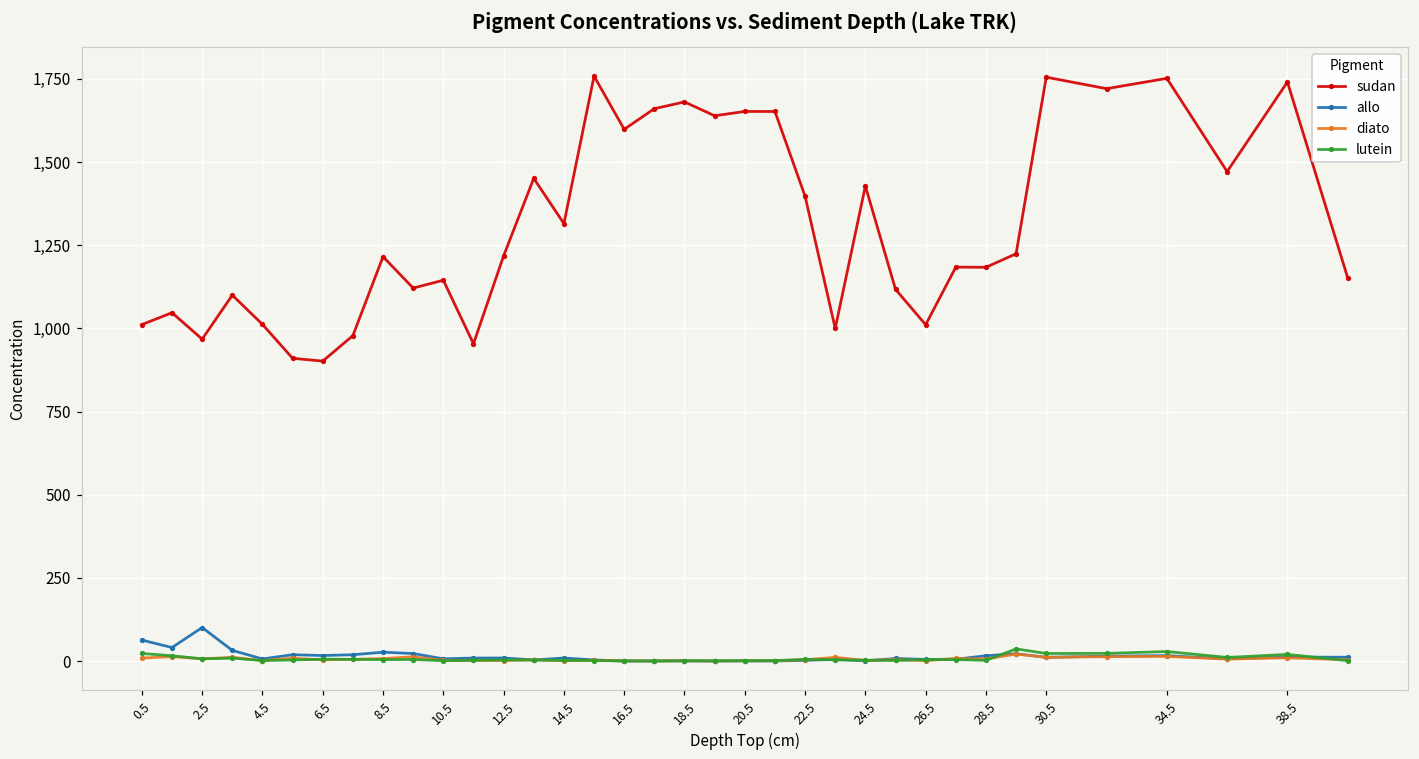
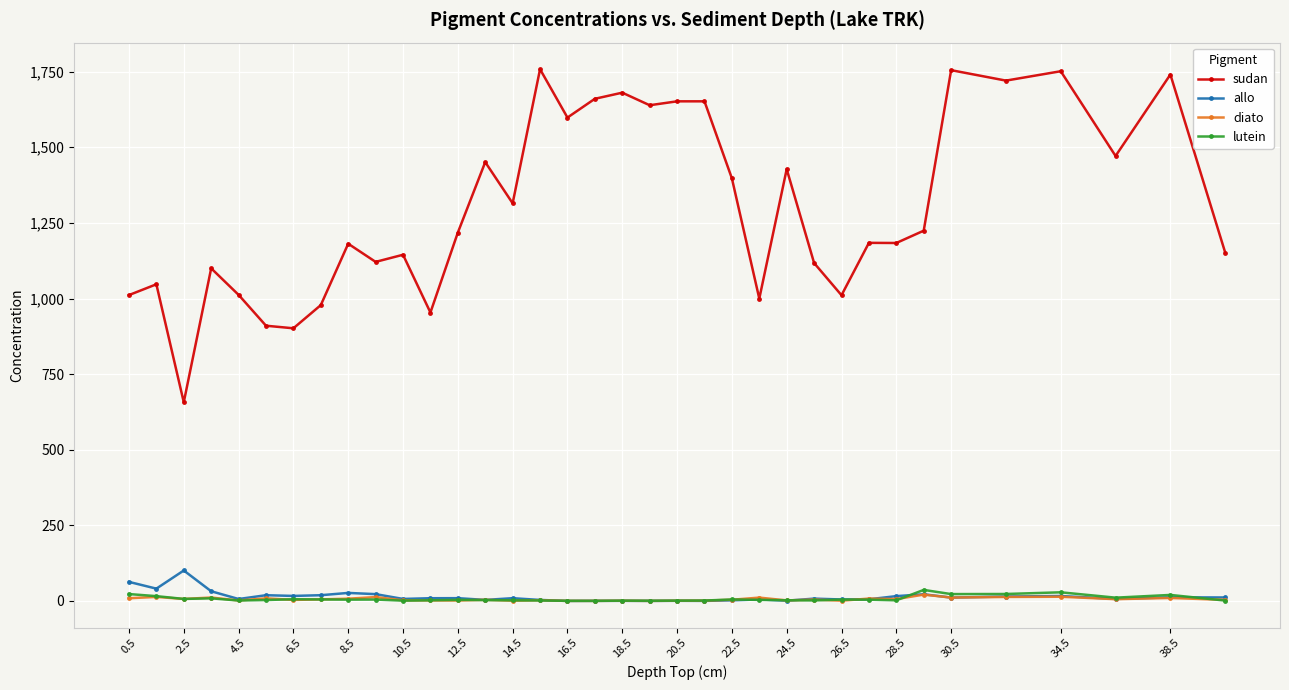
sudan, 2.5: 970 -> 660
sudan, 8.5: 1,220 -> 1,180
